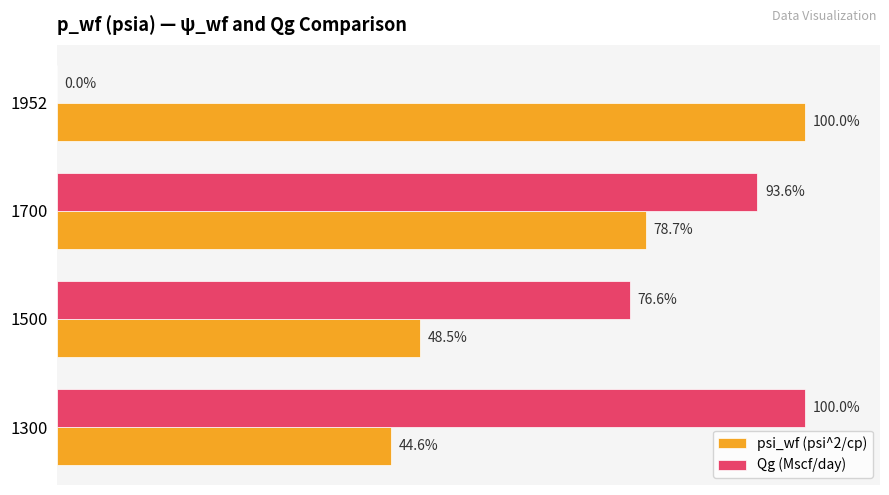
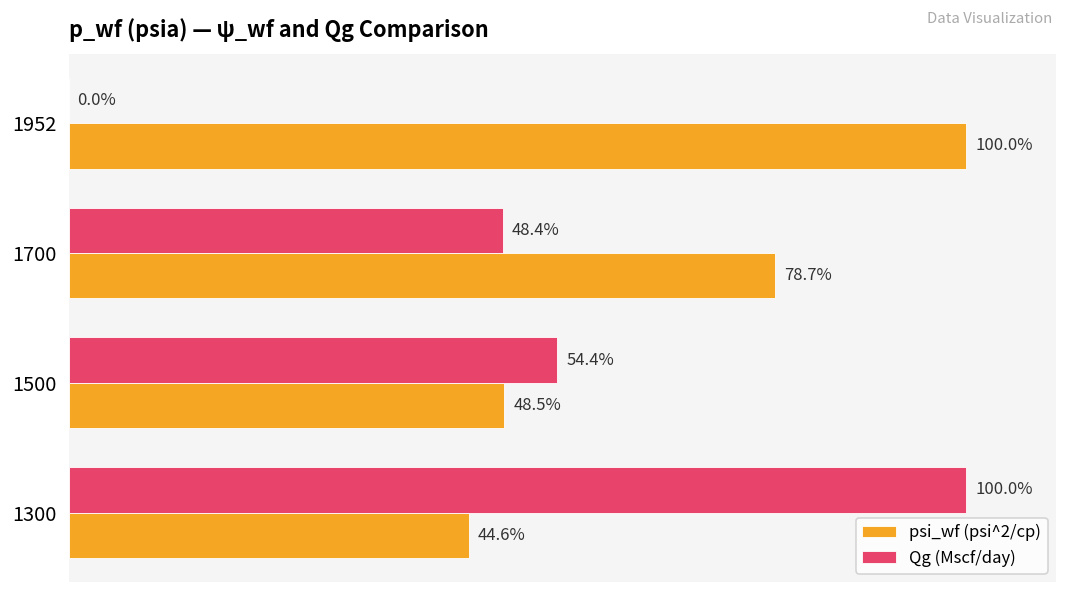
Qg (Mscf/day), 1700: 93.6% -> 48.4%
Qg (Mscf/day), 1500: 76.6% -> 54.4%
